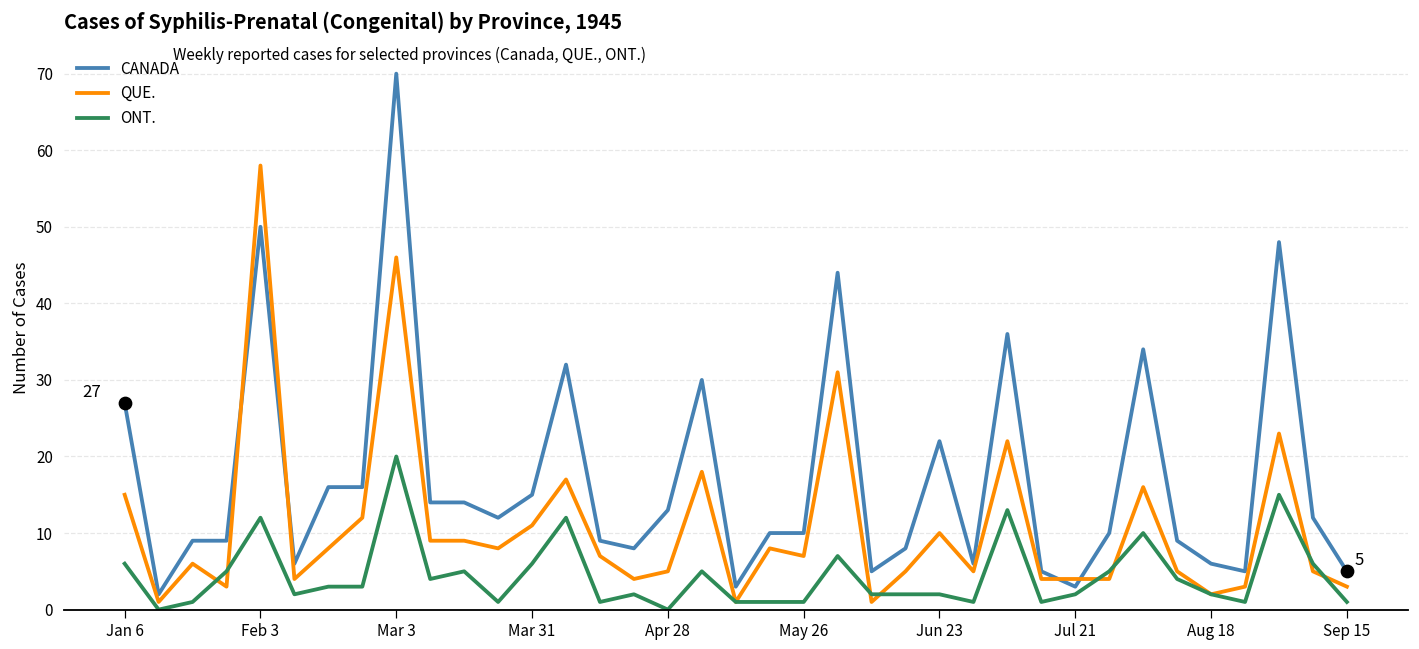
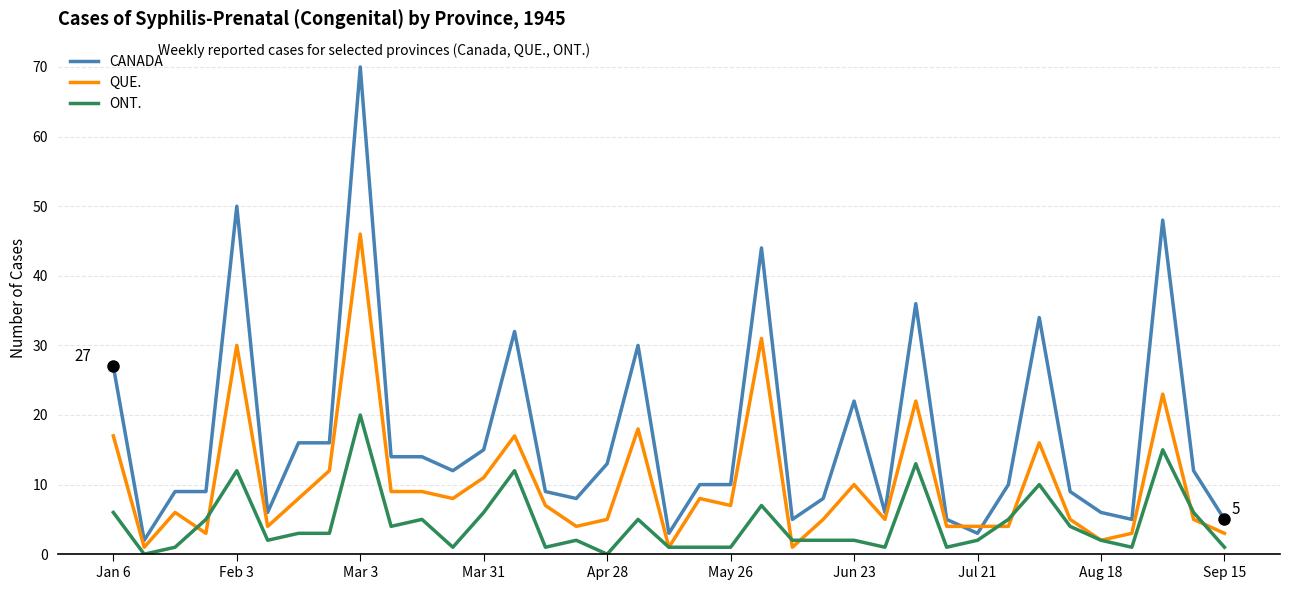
QUE., Jan 6: 15 -> 17
QUE., Feb 3: 58 -> 30
